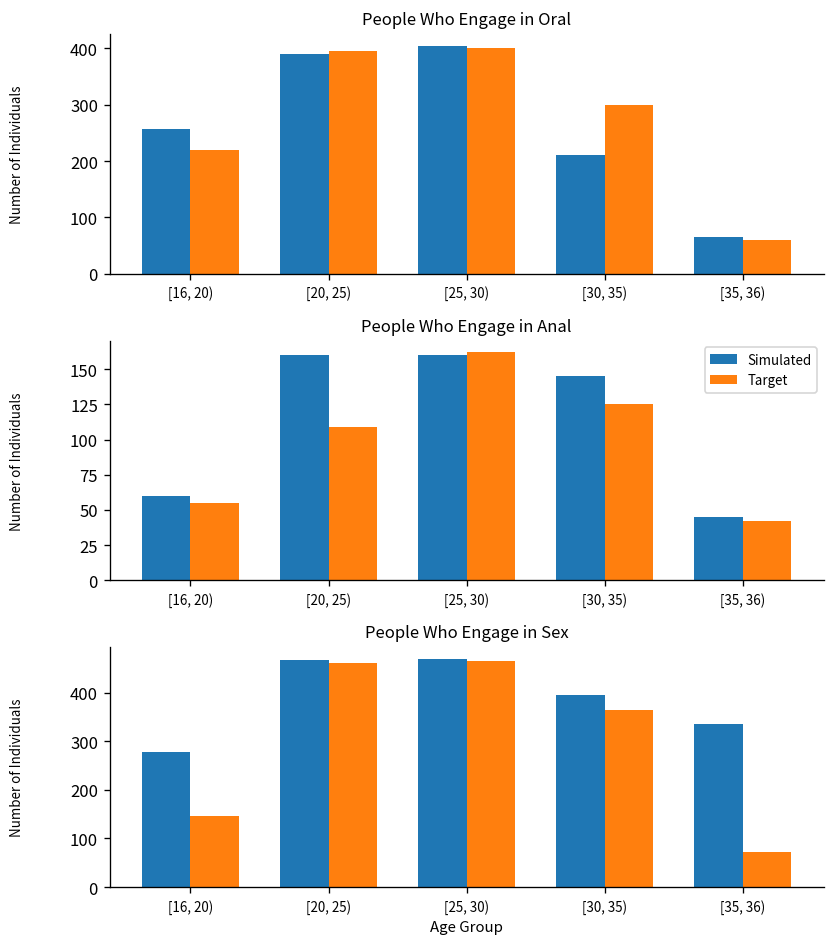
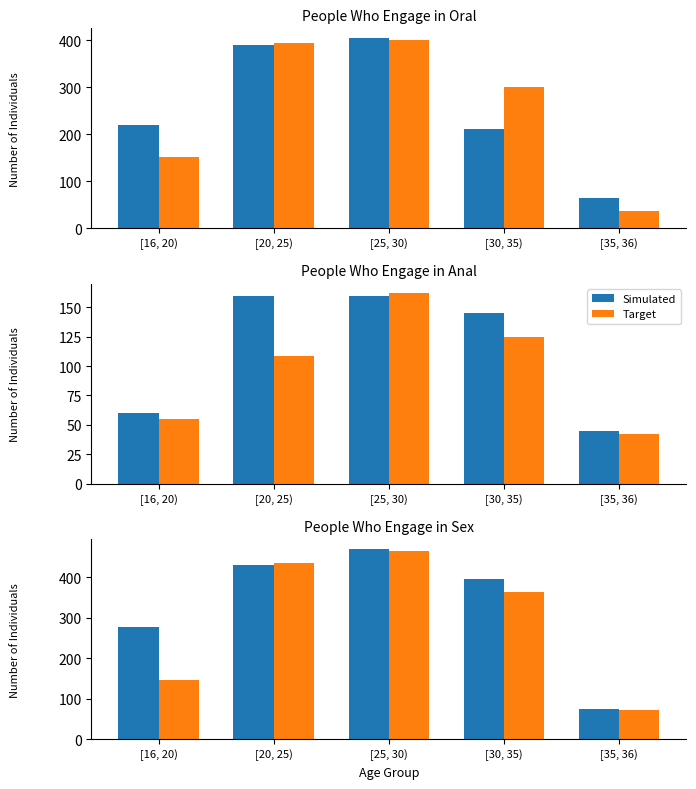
People Who Engage in Oral, Simulated, [16, 20): 260 -> 220
People Who Engage in Oral, Target, [16, 20): 220 -> 150
People Who Engage in Oral, Target, [35, 36): 60 -> 40
People Who Engage in Sex, Simulated, [20, 25): 470 -> 430
People Who Engage in Sex, Target, [20, 25): 460 -> 440
People Who Engage in Sex, Simulated, [35, 36): 340 -> 80
